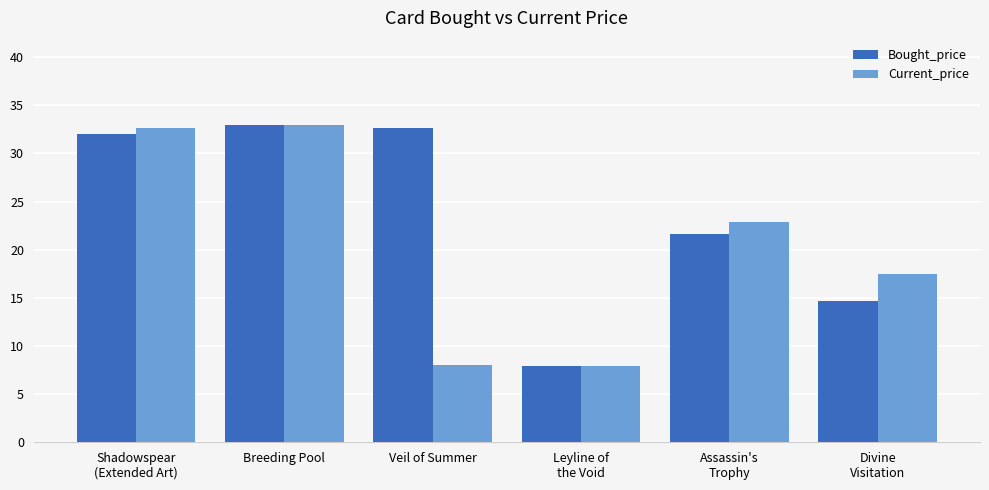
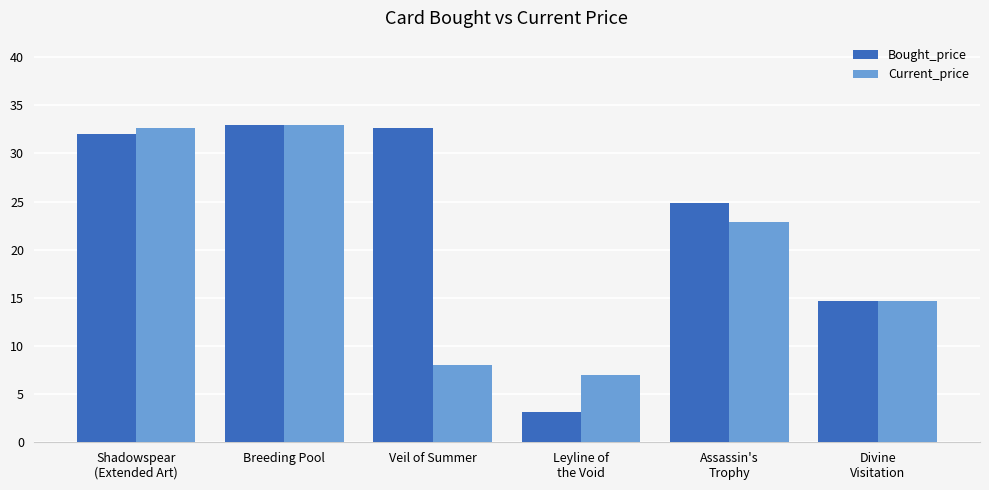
Bought_price, Leyline of the Void: 8 -> 3
Current_price, Leyline of the Void: 8 -> 7
Bought_price, Assassin's Trophy: 22 -> 25
Current_price, Divine Visitation: 17 -> 15
